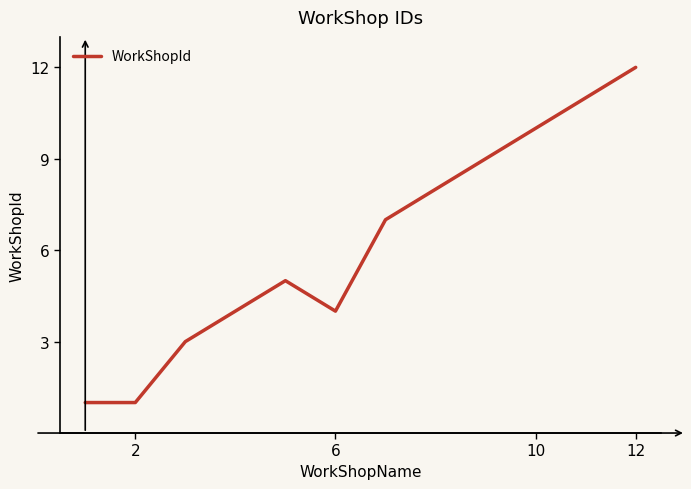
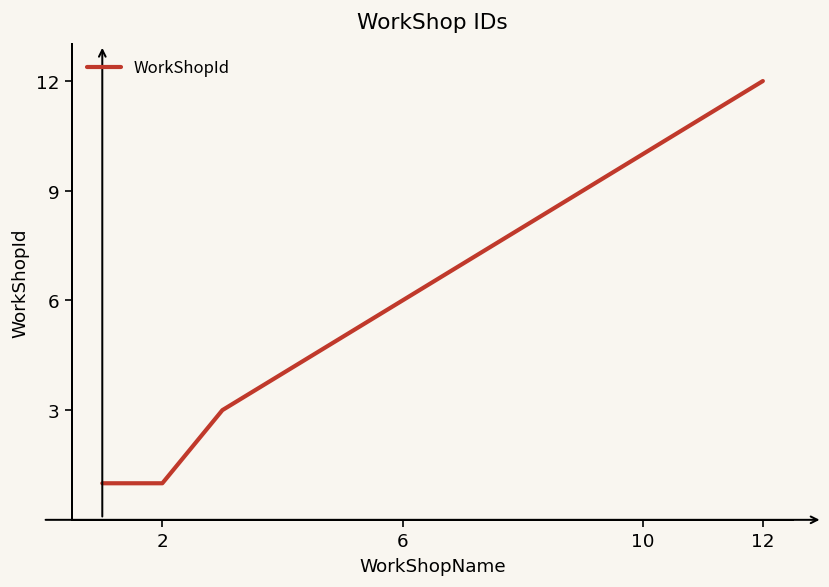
6: 4 -> 6
